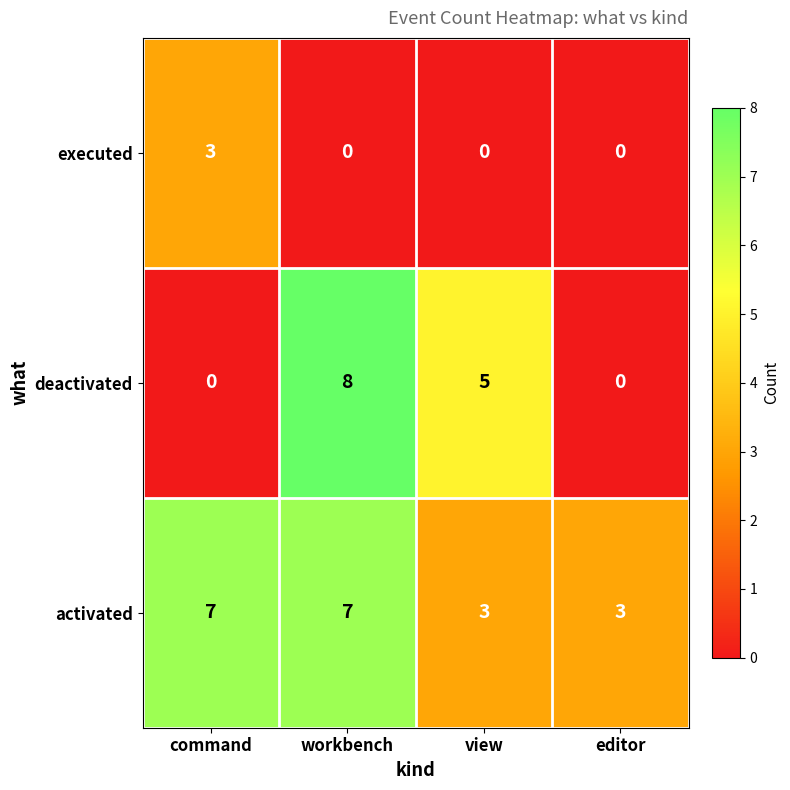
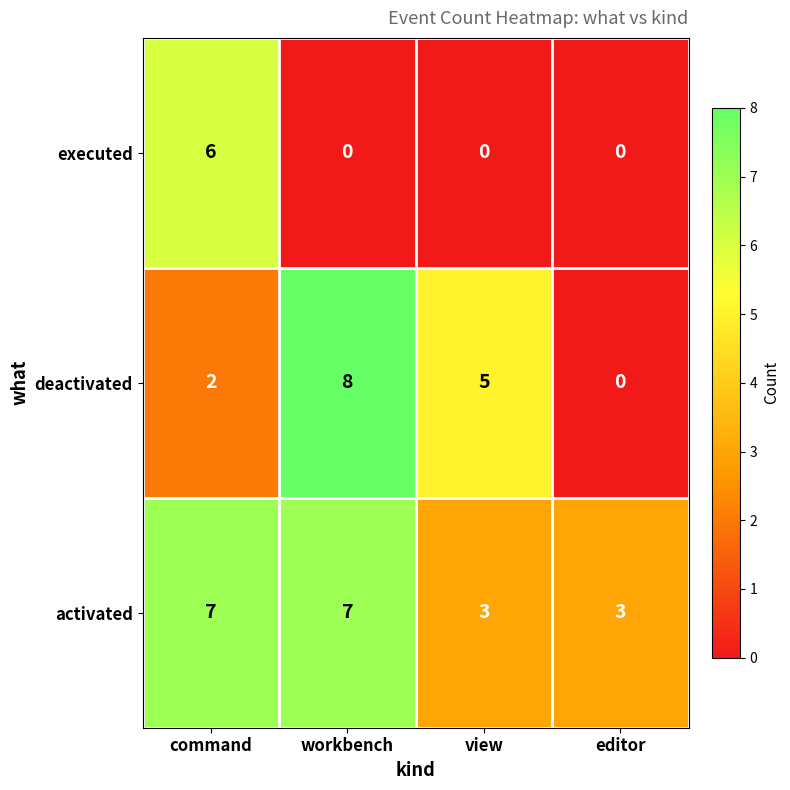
executed, command: 3 -> 6
deactivated, command: 0 -> 2
